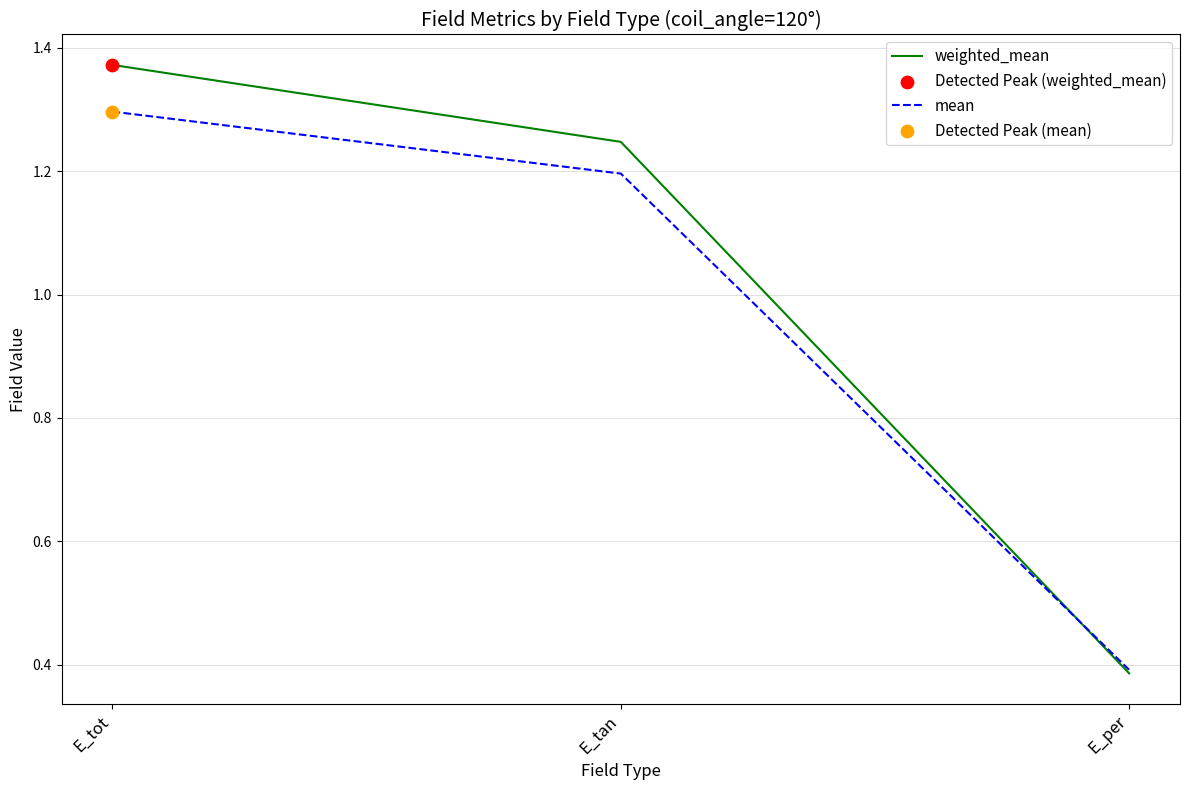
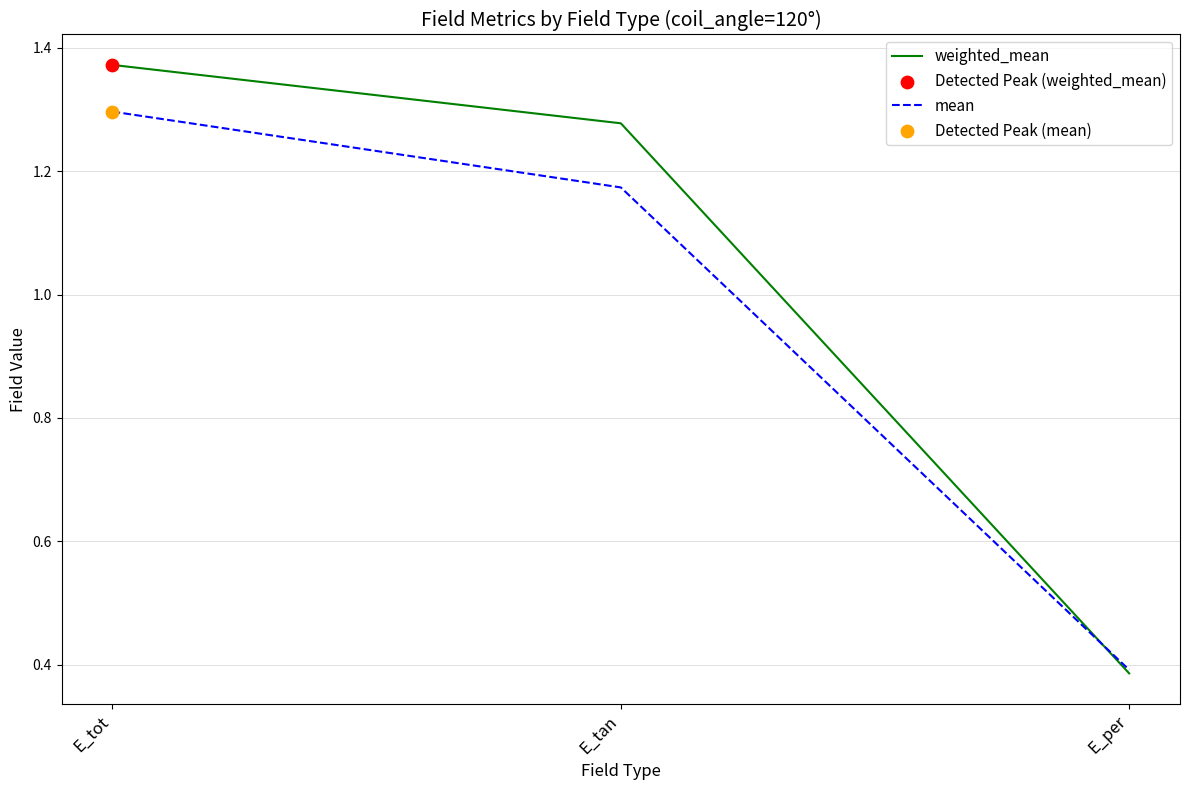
weighted_mean, E_tan: 1.25 -> 1.28
mean, E_tan: 1.20 -> 1.17
